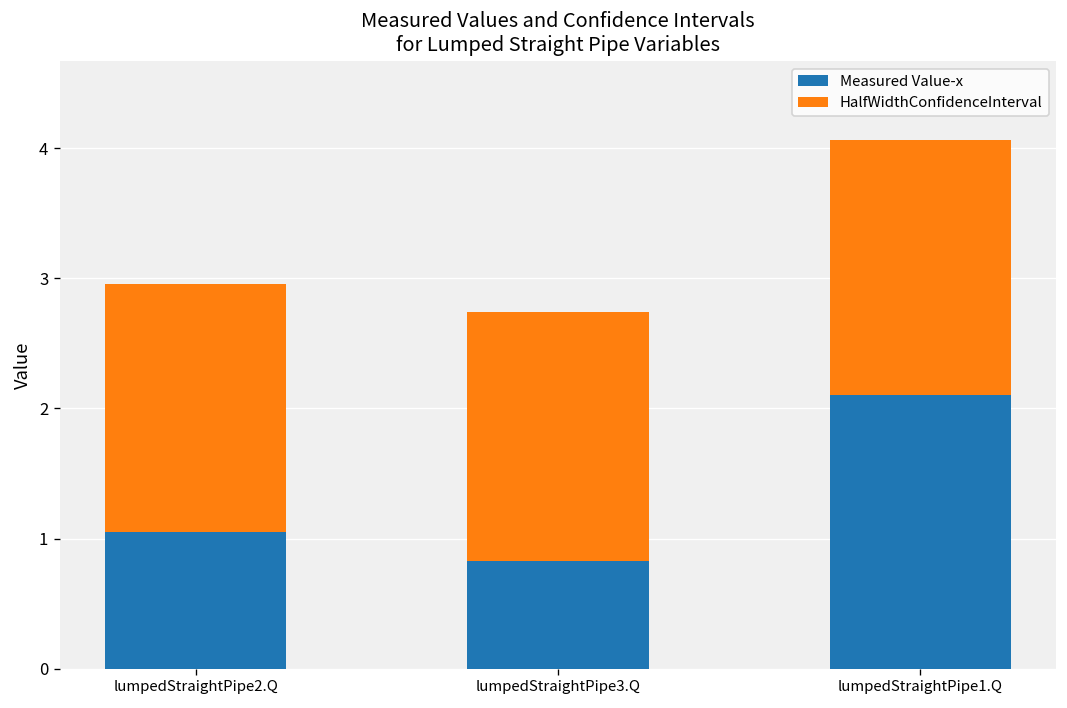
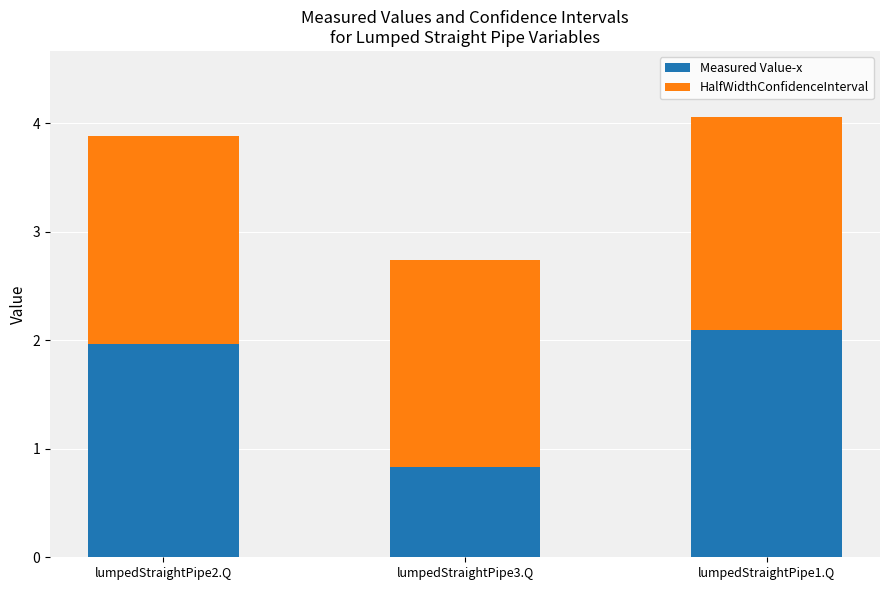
Measured Value-x, lumpedStraightPipe2.Q: 1.05 -> 1.97
